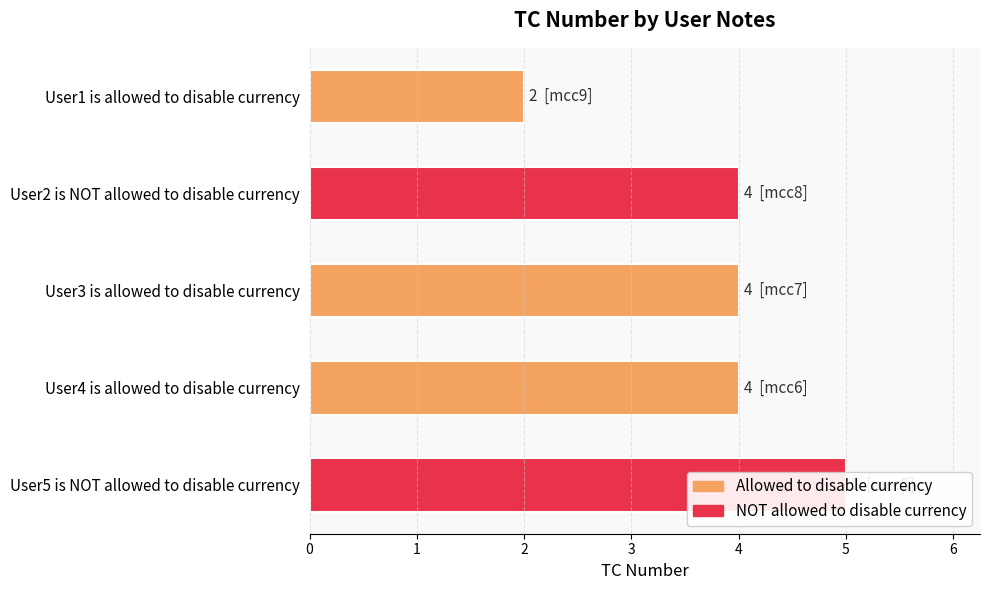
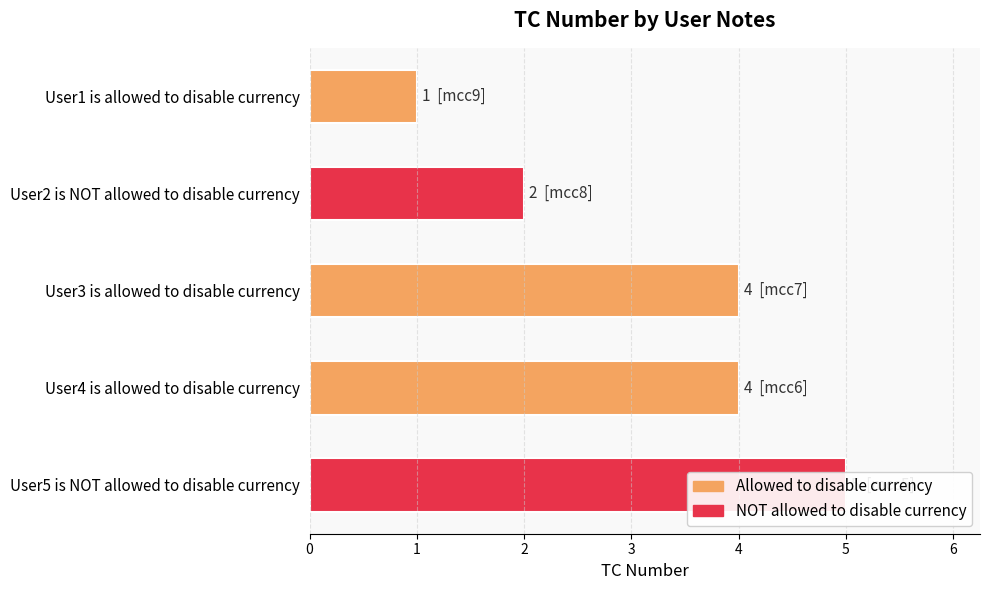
User1 is allowed to disable currency: 2 -> 1
User2 is NOT allowed to disable currency: 4 -> 2
